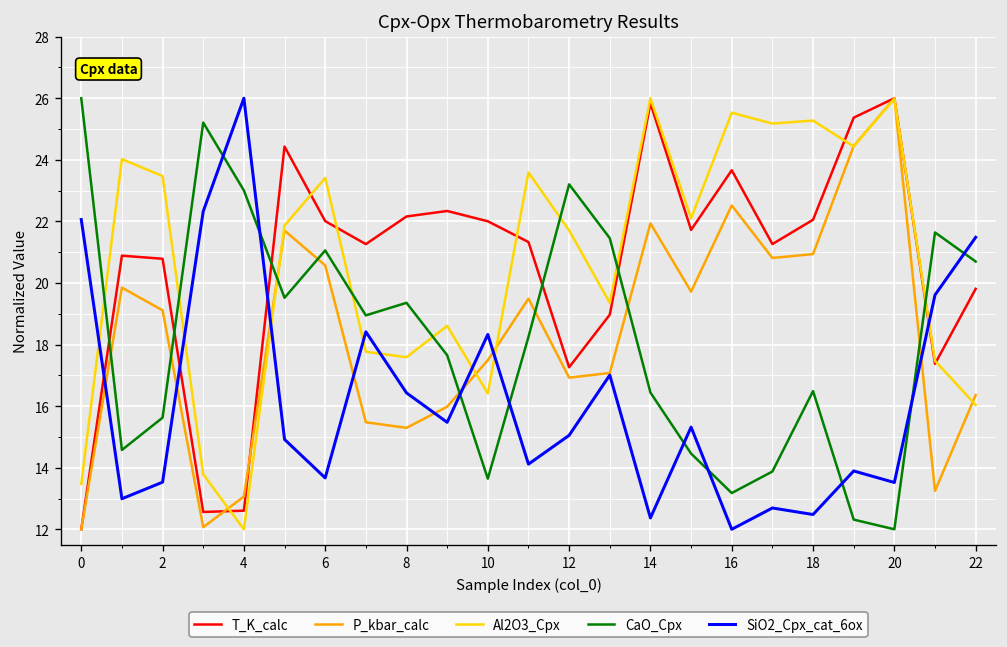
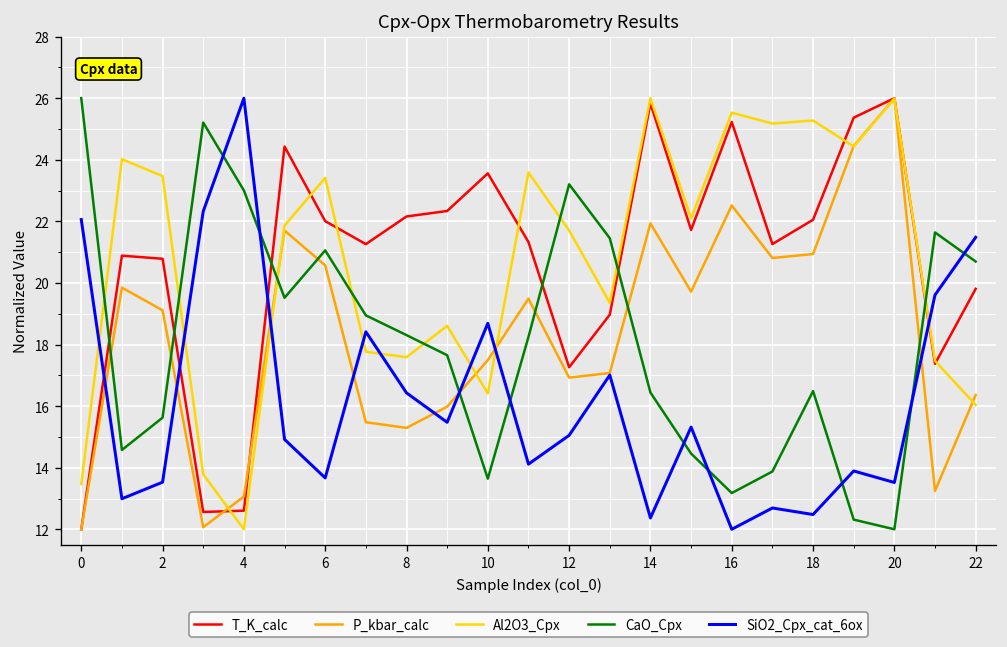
CaO_Cpx, 8: 19.4 -> 18.3
T_K_calc, 10: 22.0 -> 23.6
SiO2_Cpx_cat_6ox, 10: 18.3 -> 18.7
T_K_calc, 16: 23.7 -> 25.2
